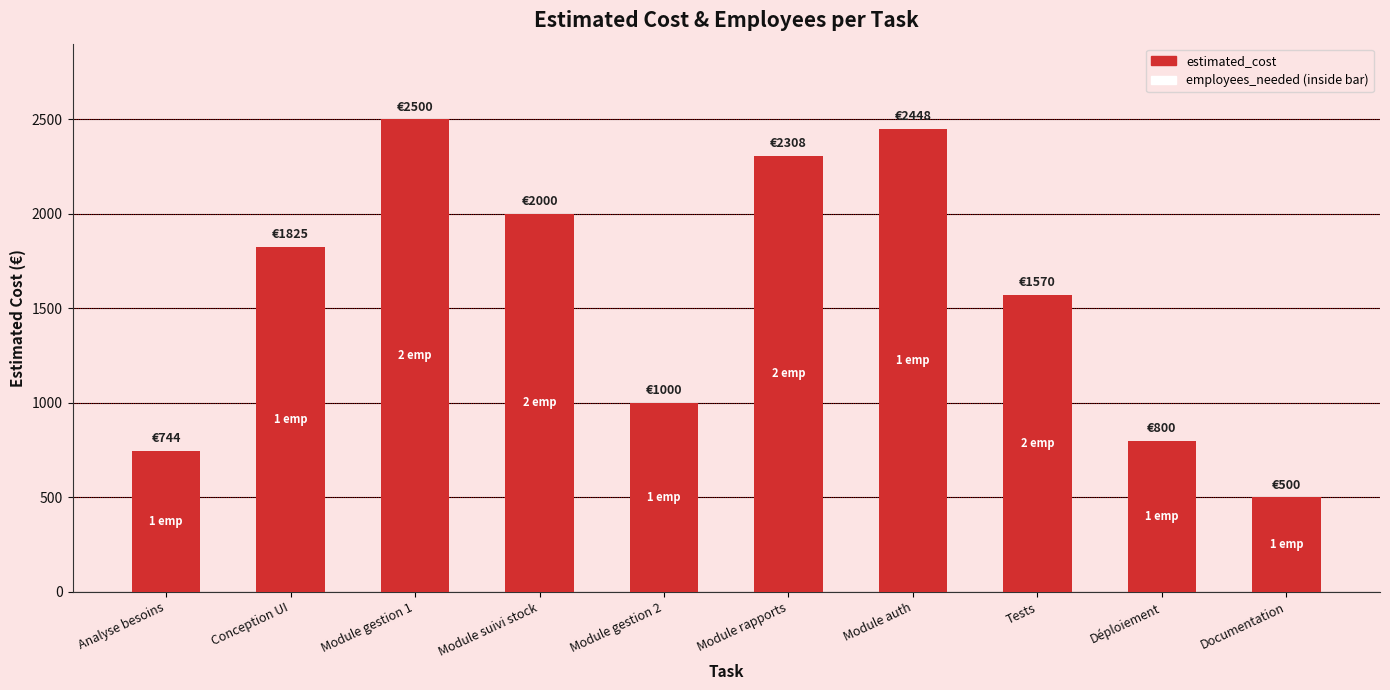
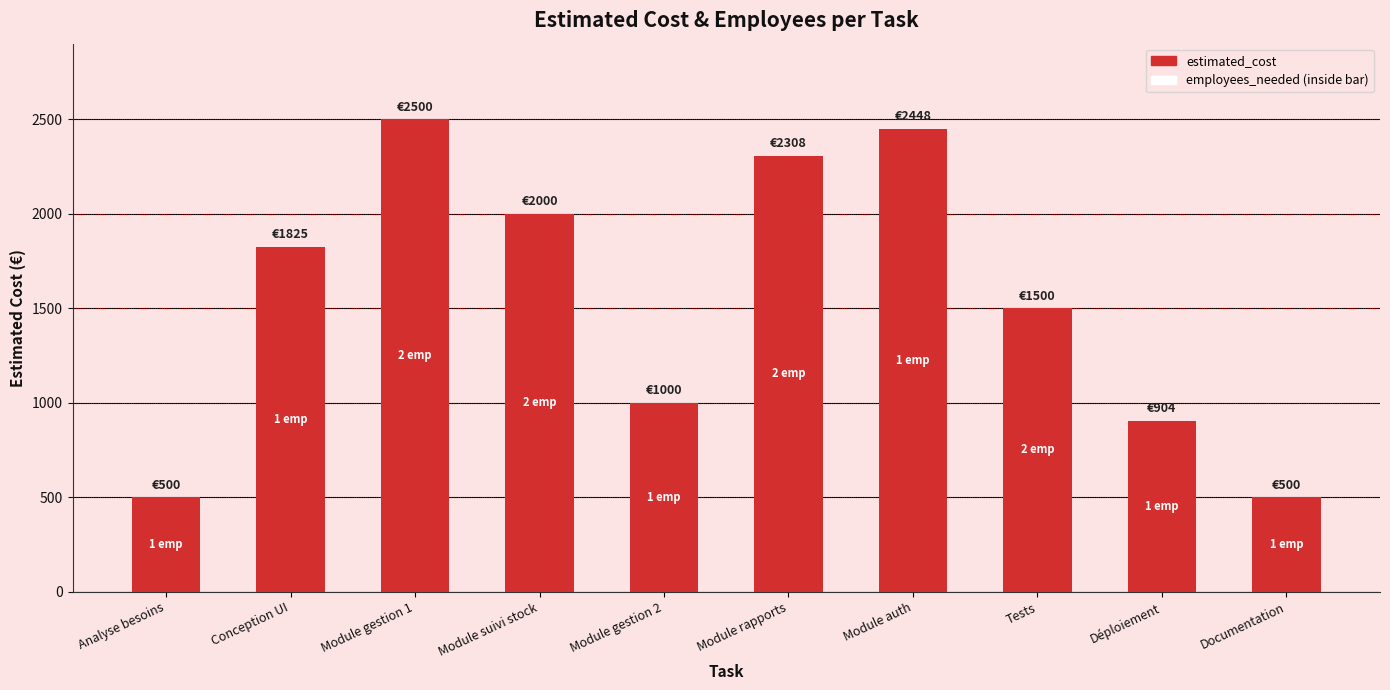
Analyse besoins: €744 -> €500
Tests: €1570 -> €1500
Déploiement: €800 -> €904
